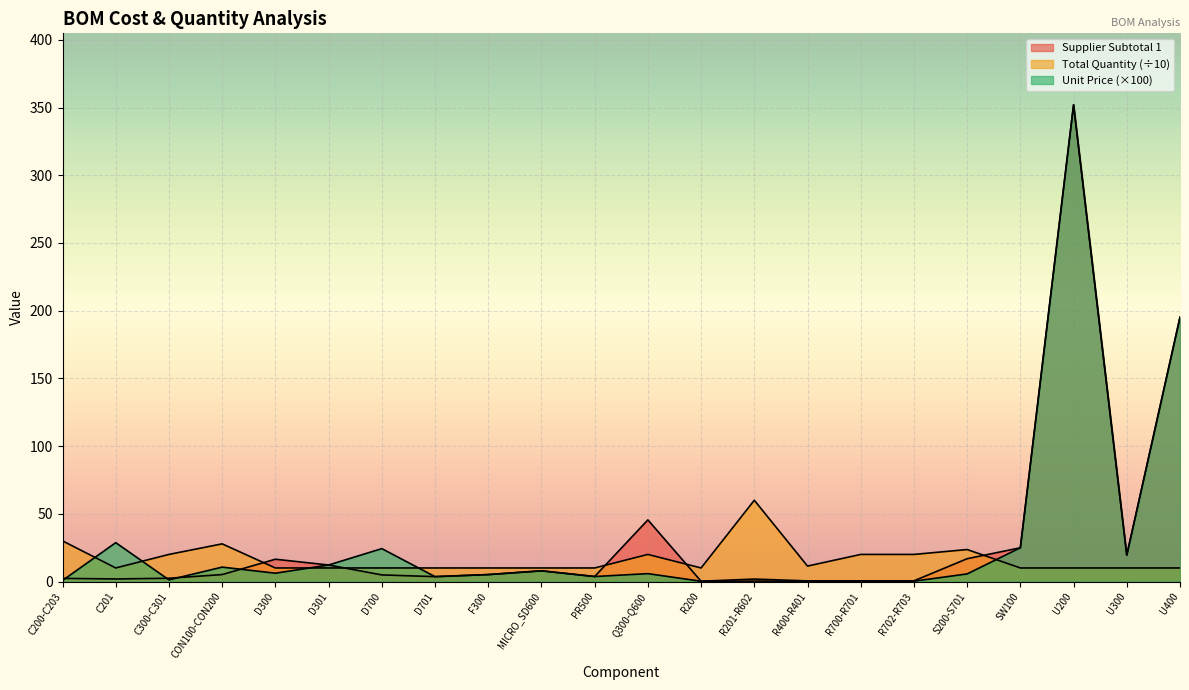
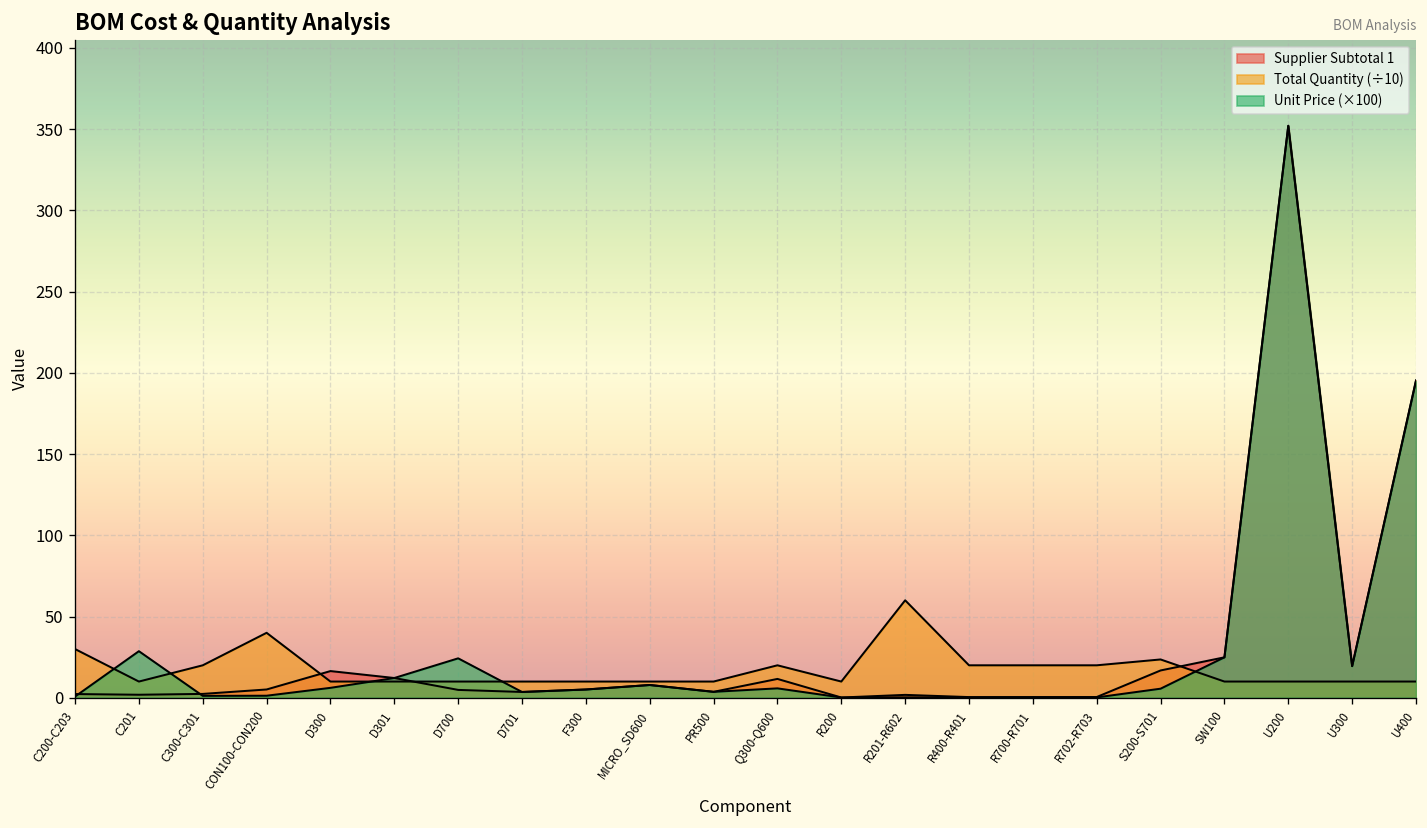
Total Quantity (÷10), CON100-CON200: 28 -> 40
Unit Price (×100), CON100-CON200: 11 -> 1
Supplier Subtotal 1, Q300-Q600: 46 -> 12
Total Quantity (÷10), R400-R401: 11 -> 20
